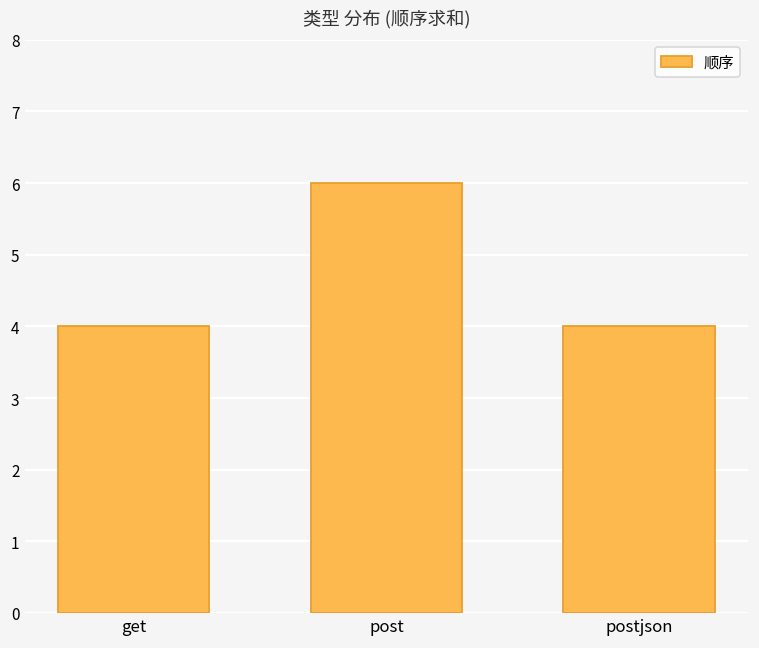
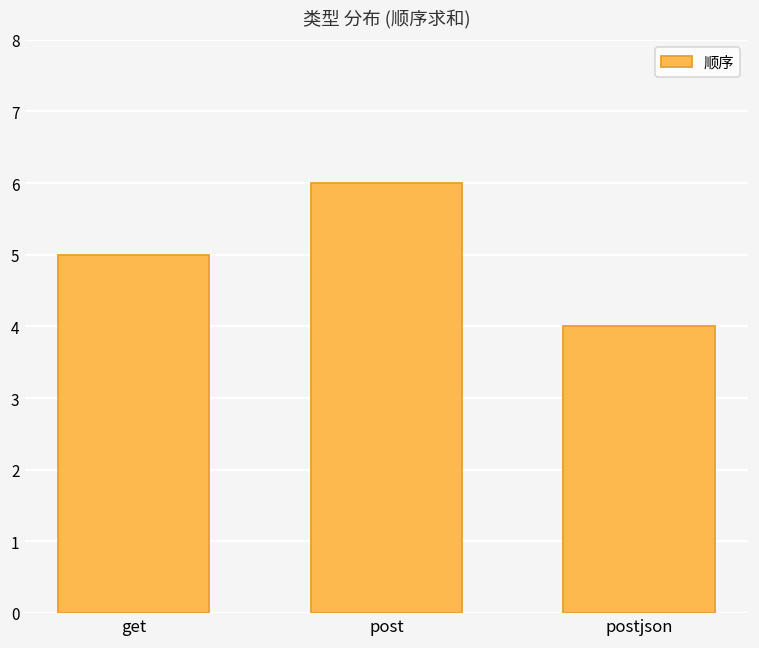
get: 4 -> 5
